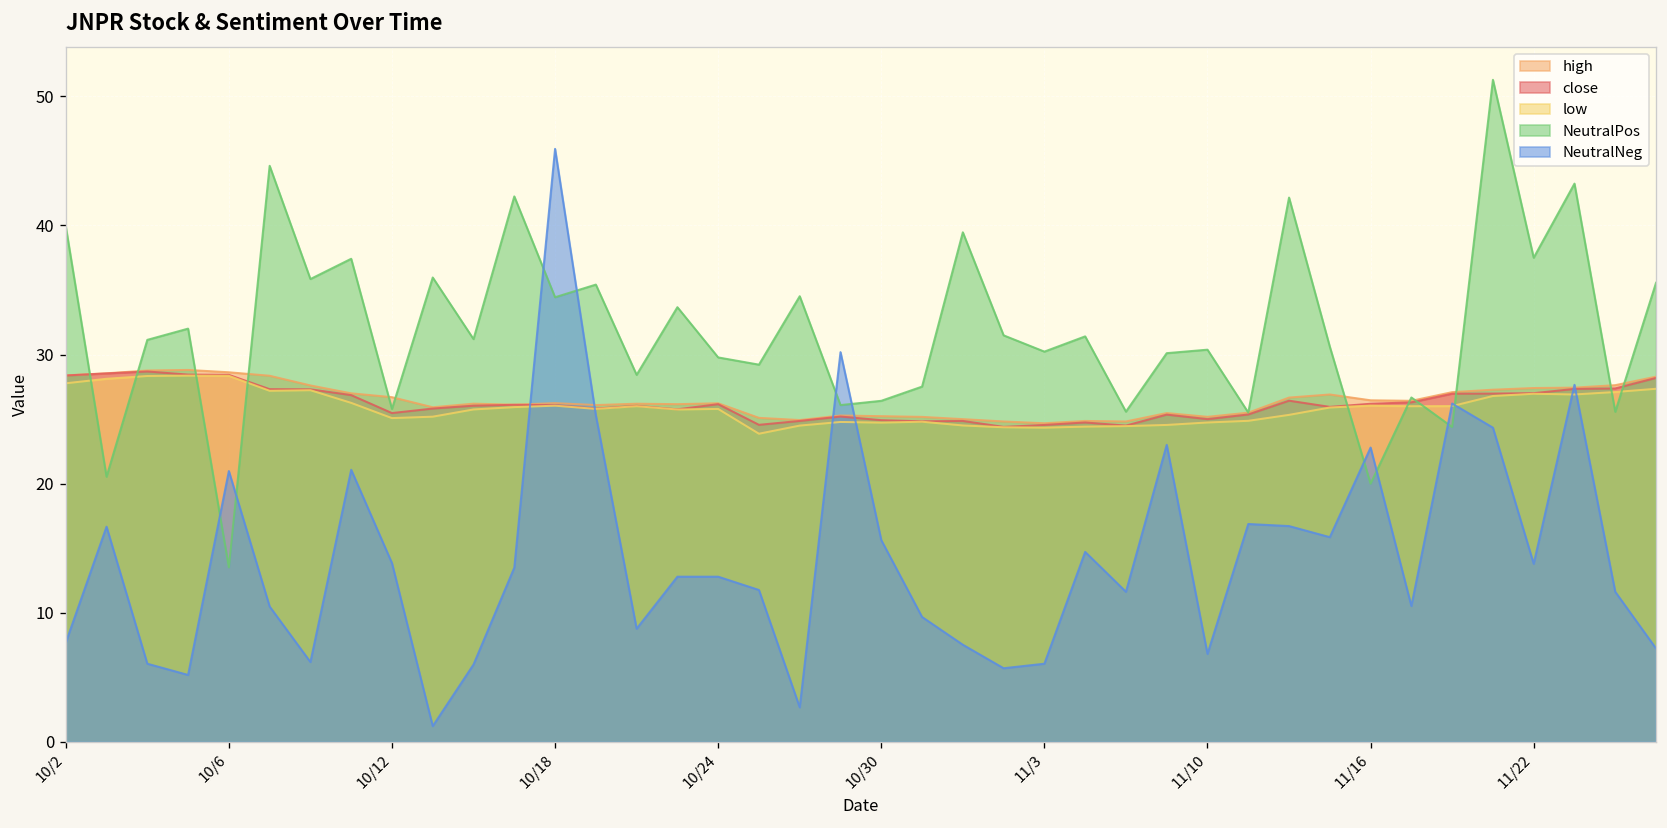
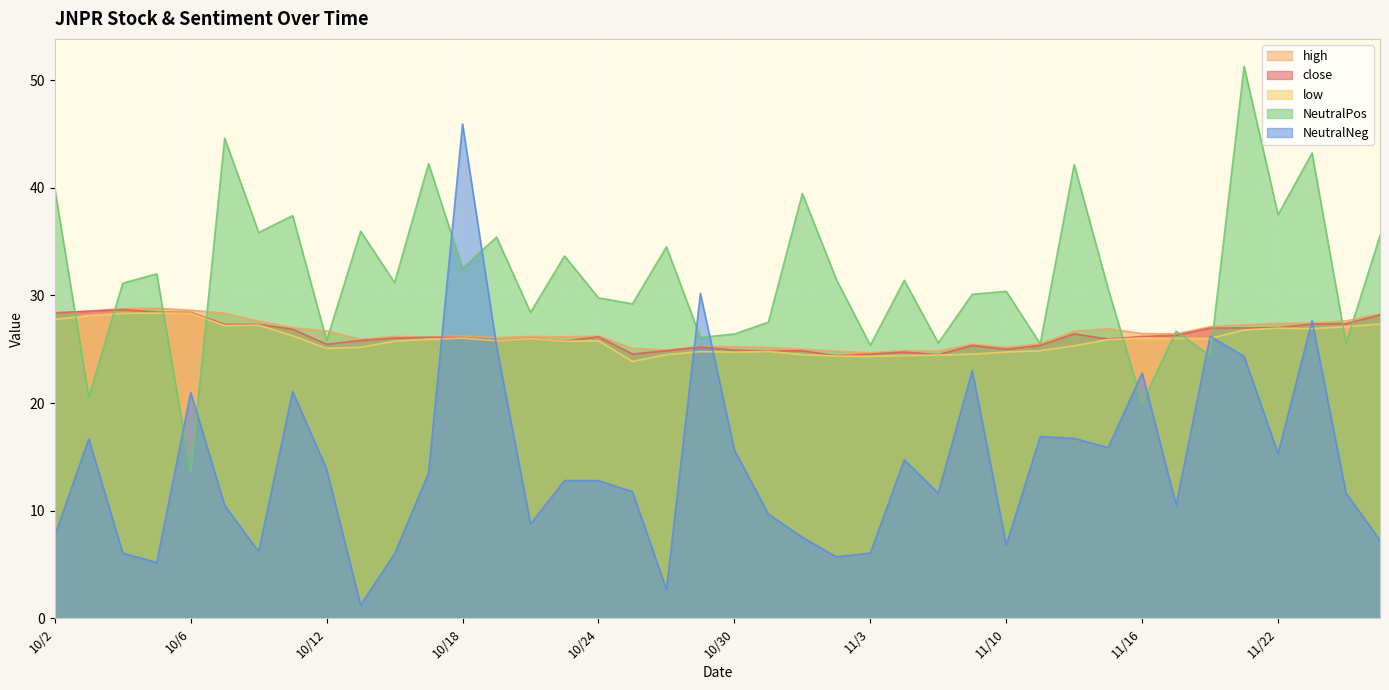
NeutralPos, 10/18: 34.4 -> 32.5
NeutralPos, 11/3: 30.2 -> 25.4
NeutralNeg, 11/22: 13.8 -> 15.3
